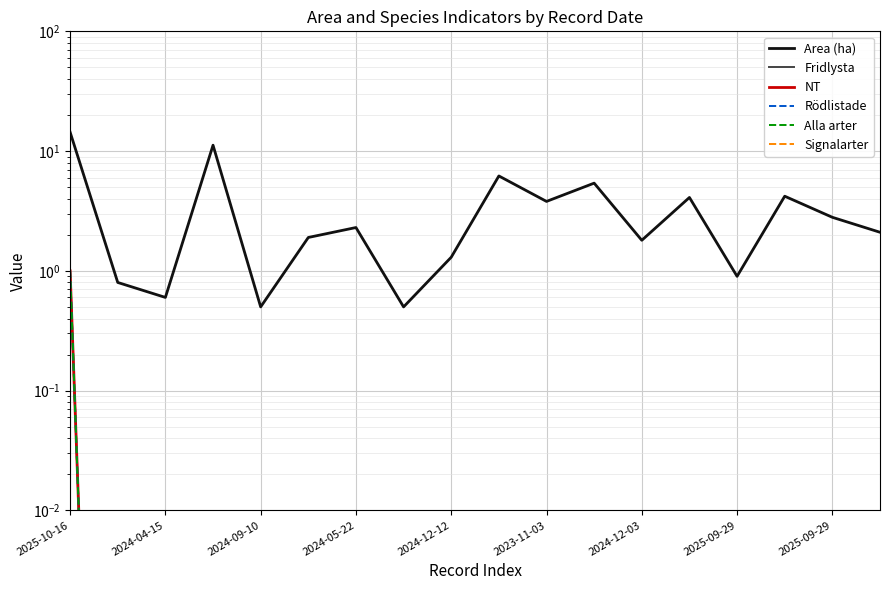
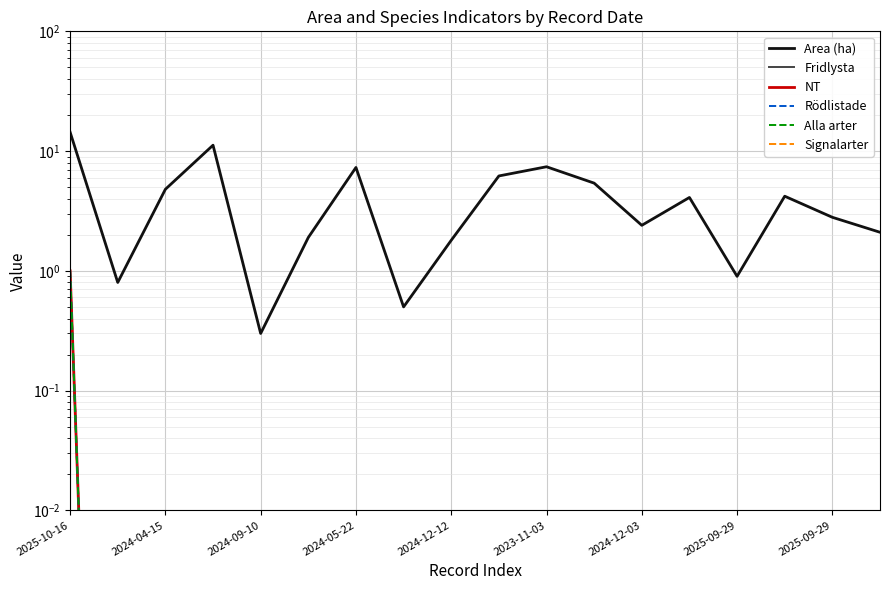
Area (ha), 2024-04-15: 0.6 -> 4.8
Area (ha), 2024-09-10: 0.5 -> 0.3
Area (ha), 2024-05-22: 2.3 -> 7
Area (ha), 2024-12-12: 1.3 -> 1.8
Area (ha), 2023-11-03: 3.8 -> 7
Area (ha), 2024-12-03: 1.8 -> 2.4
